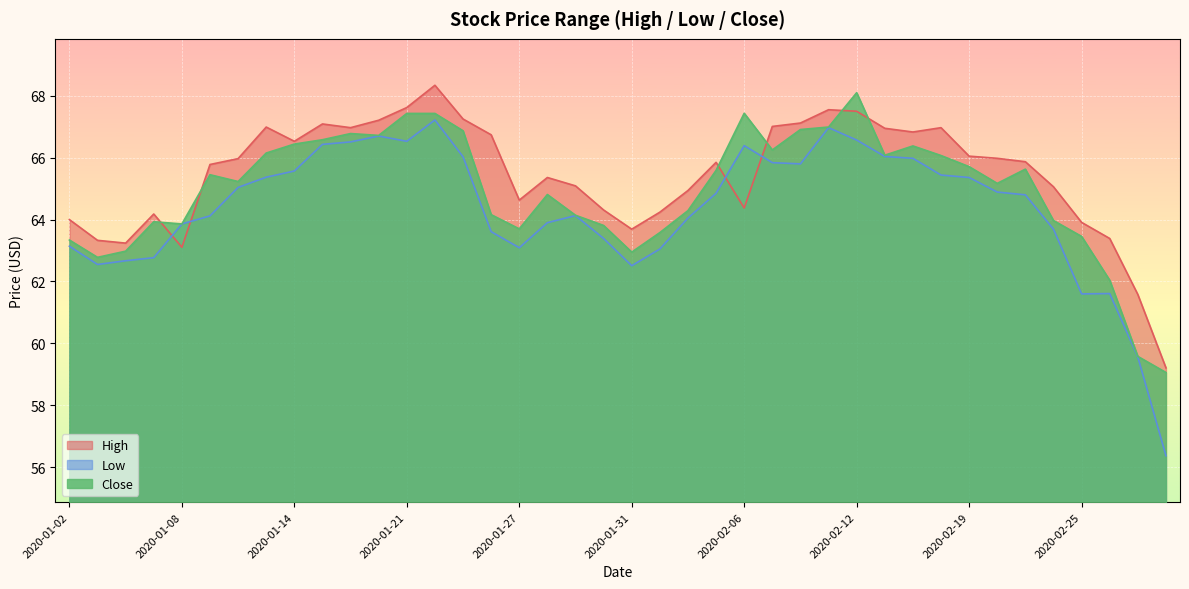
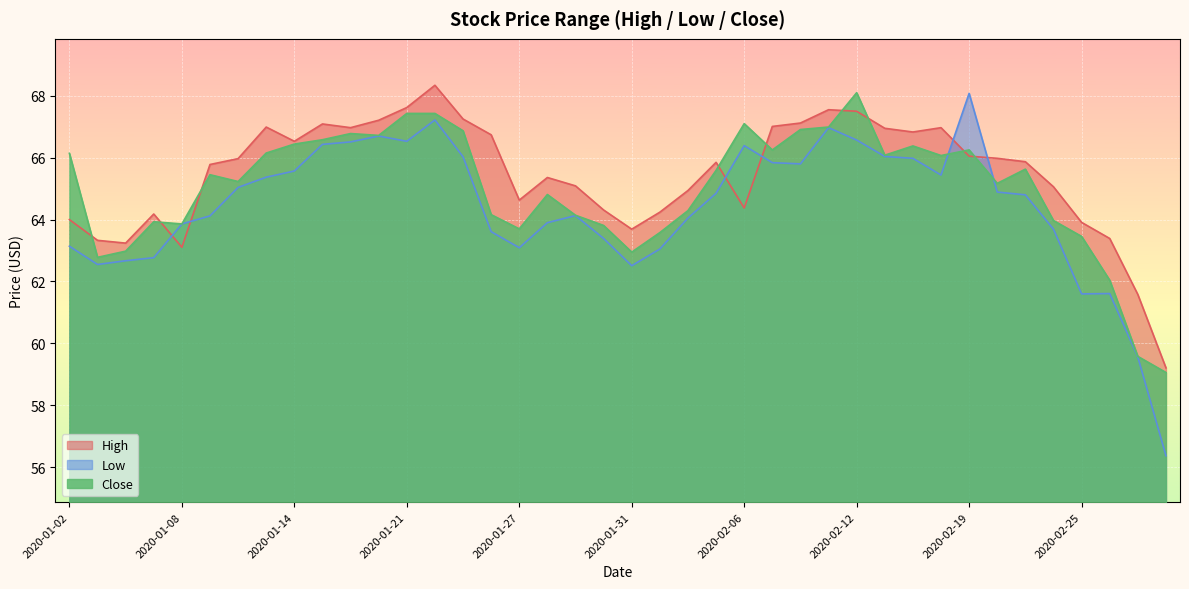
Close, 2020-01-02: 63.3 -> 66.1
Close, 2020-02-06: 67.4 -> 67.1
Low, 2020-02-19: 65.4 -> 68.1
Close, 2020-02-19: 65.7 -> 66.3
